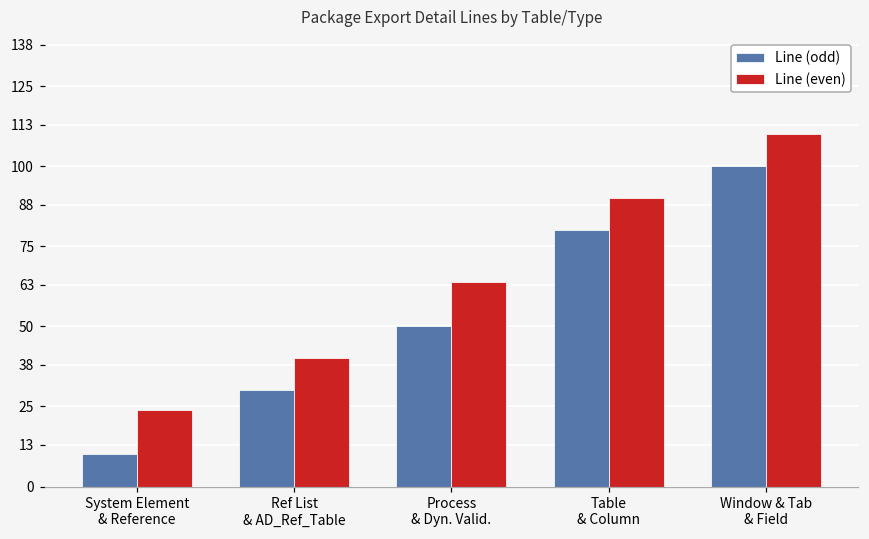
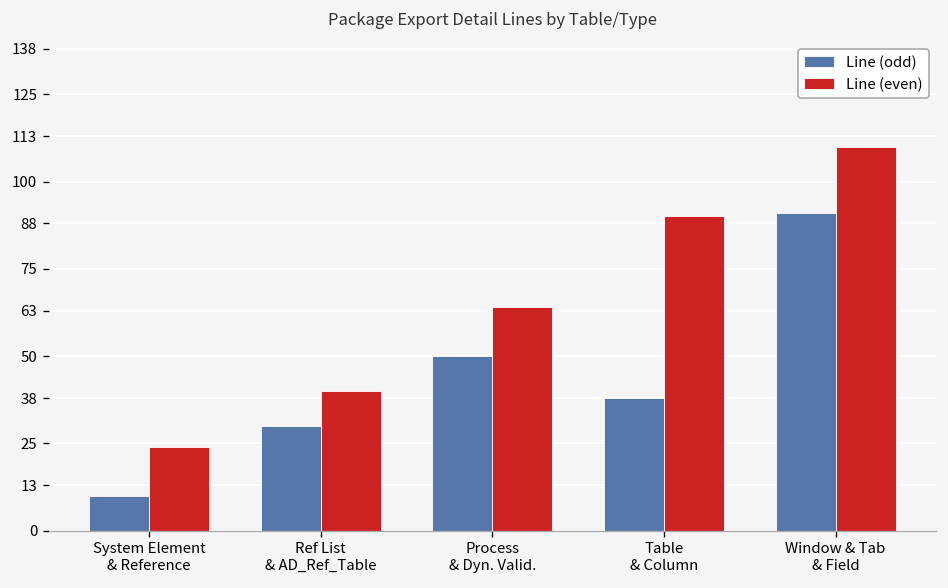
Line (odd), Table & Column: 80 -> 38
Line (odd), Window & Tab & Field: 100 -> 91
